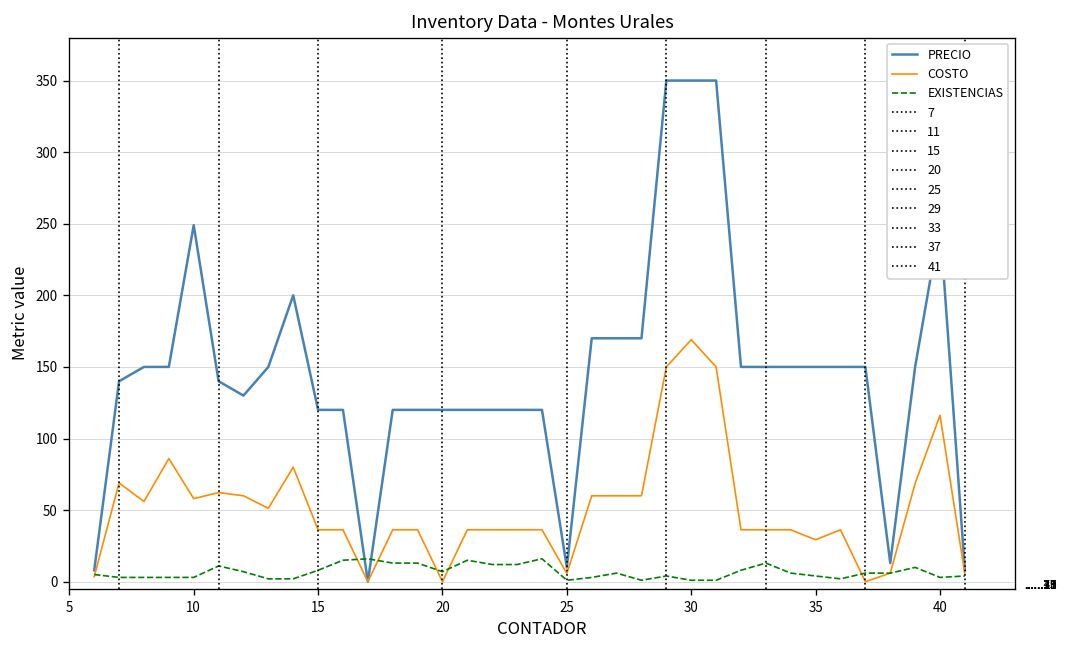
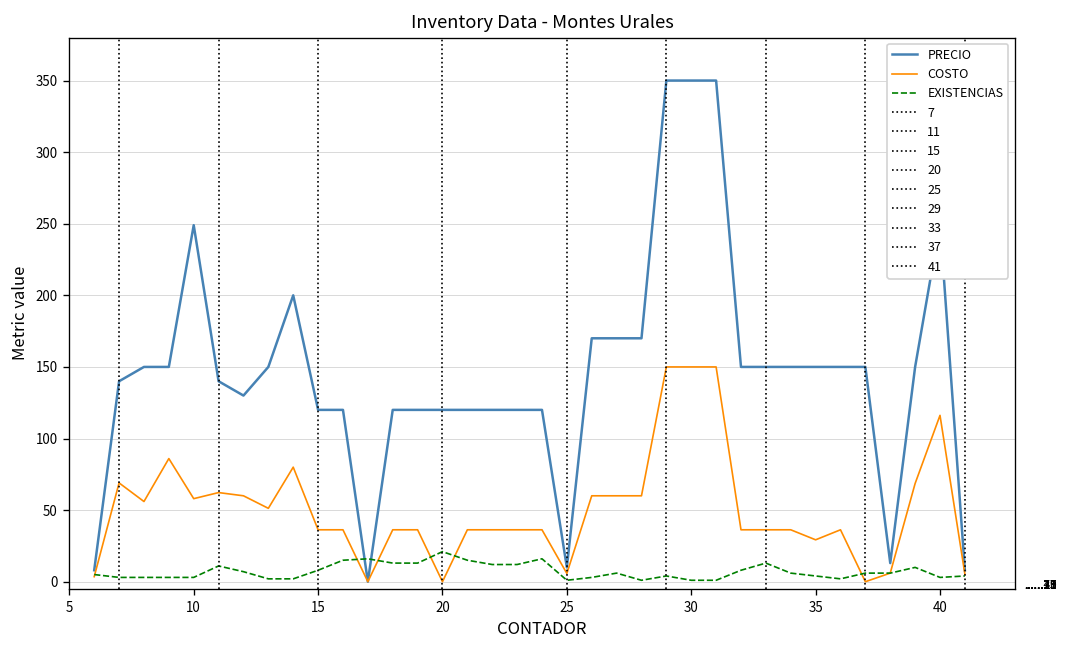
EXISTENCIAS, 20: 7 -> 21
COSTO, 30: 169 -> 150
